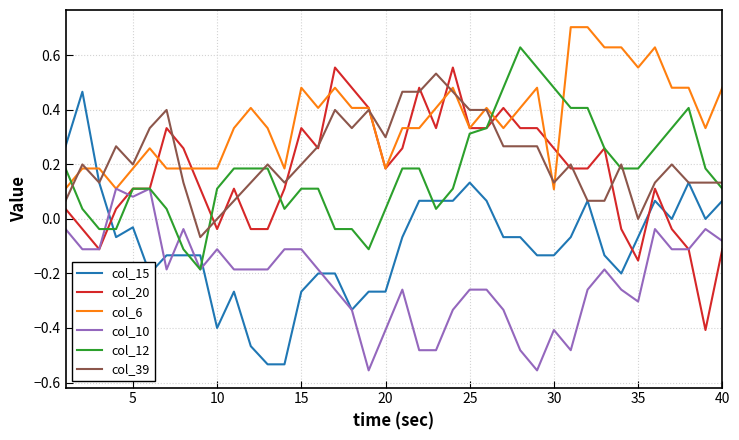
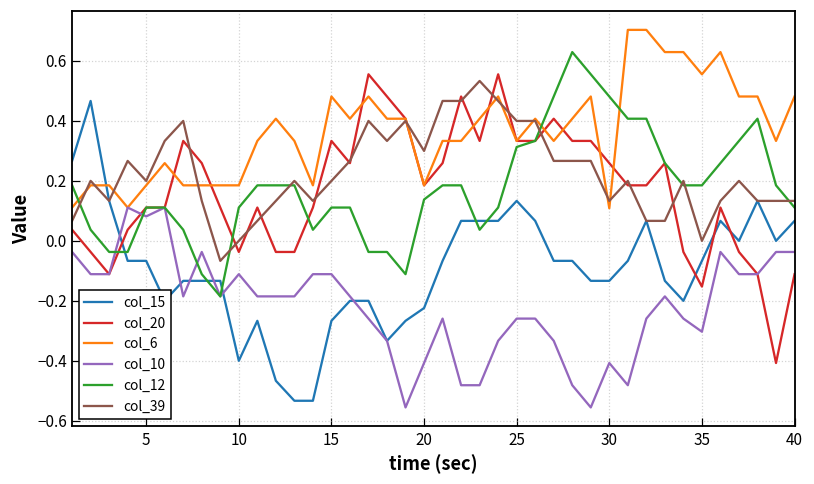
col_15, 5: -0.03 -> -0.07
col_15, 20: -0.27 -> -0.22
col_12, 20: 0.04 -> 0.14
col_10, 40: -0.08 -> -0.04
